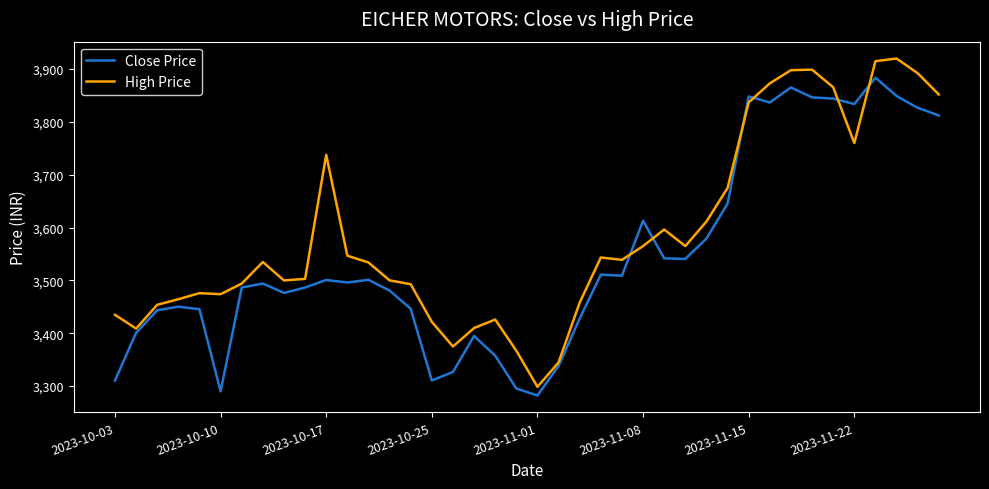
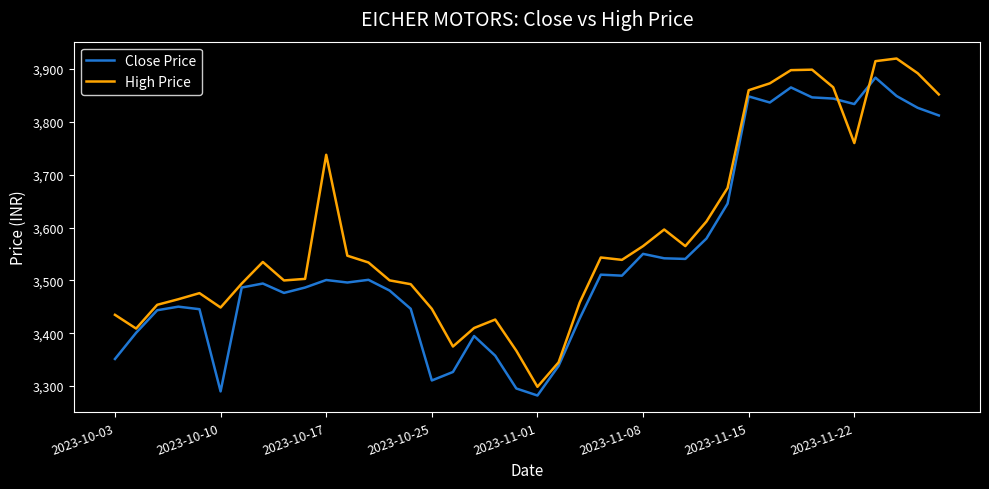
Close Price, 2023-10-03: 3,310 -> 3,350
High Price, 2023-10-10: 3,470 -> 3,450
High Price, 2023-10-25: 3,420 -> 3,450
Close Price, 2023-11-08: 3,610 -> 3,550
High Price, 2023-11-15: 3,840 -> 3,860
